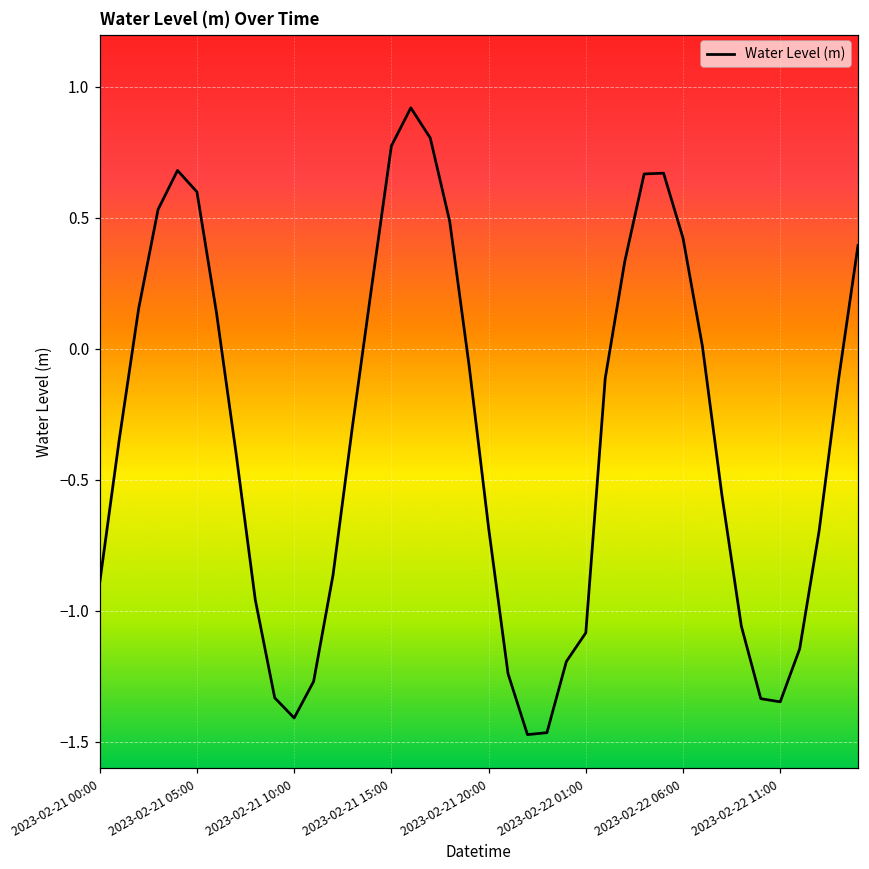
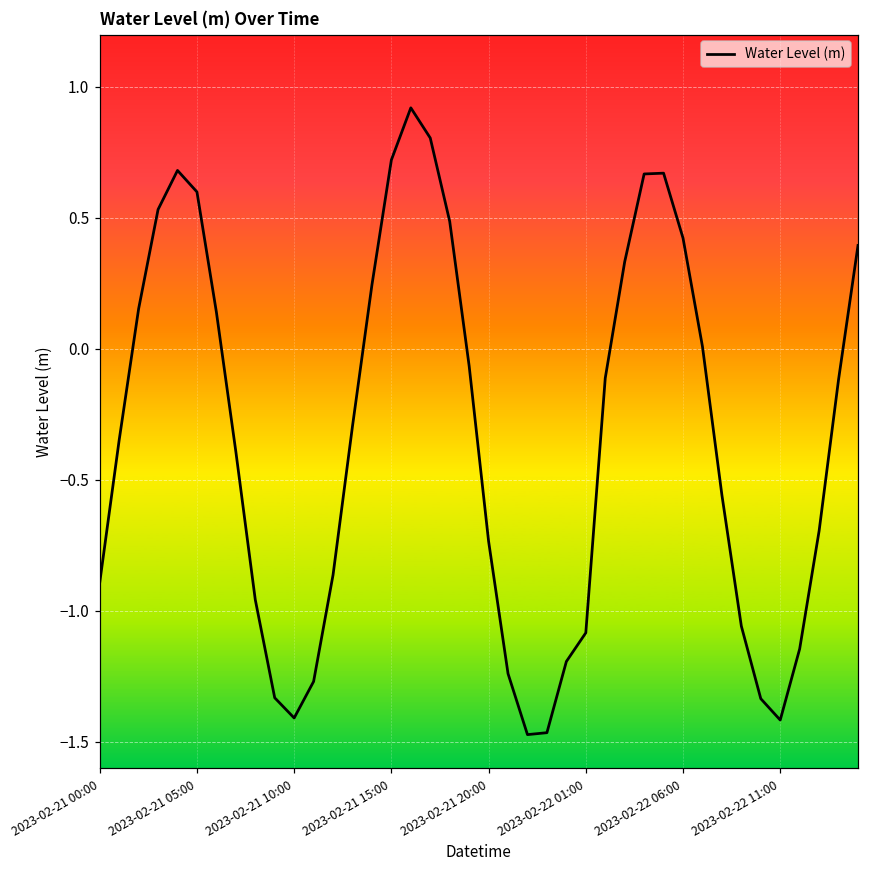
2023-02-21 15:00: 0.77 -> 0.72
2023-02-21 20:00: -0.68 -> -0.73
2023-02-22 11:00: -1.35 -> -1.42
